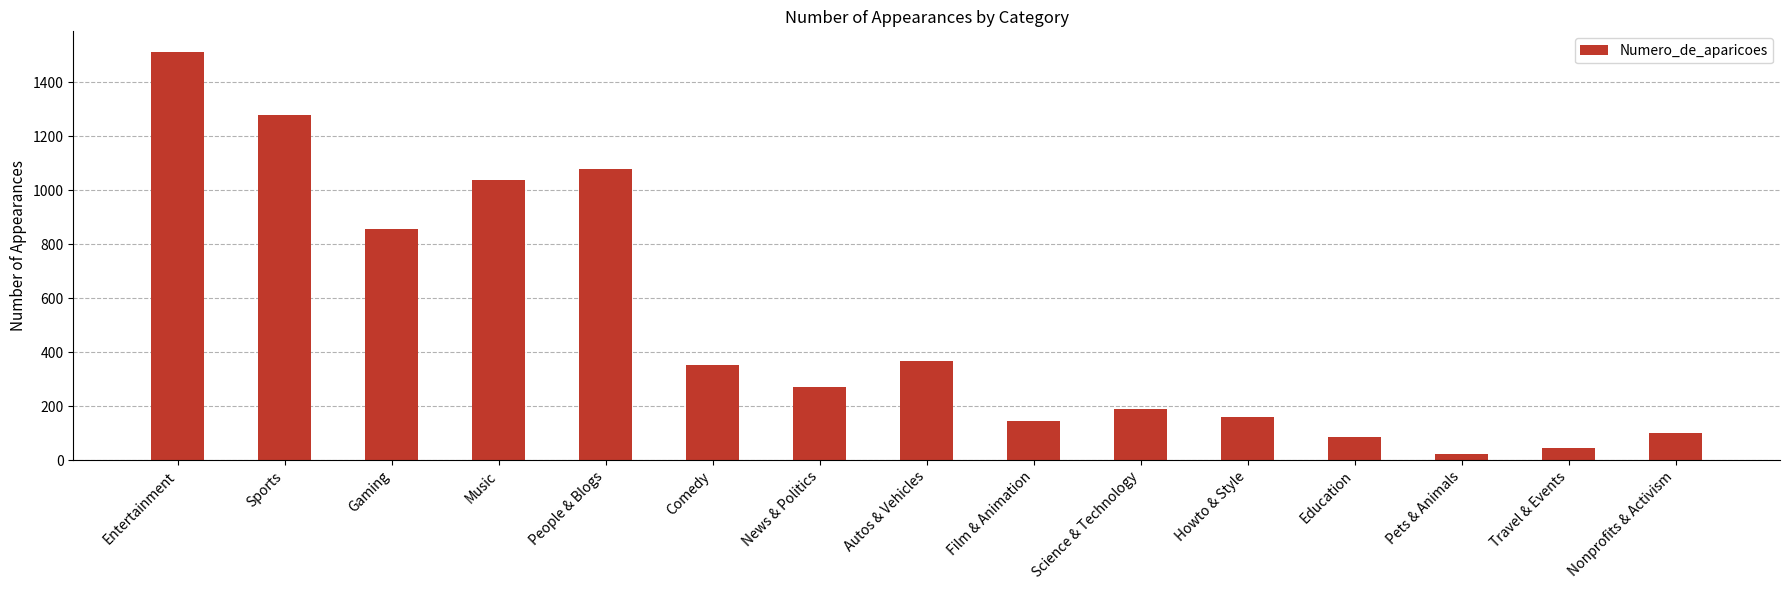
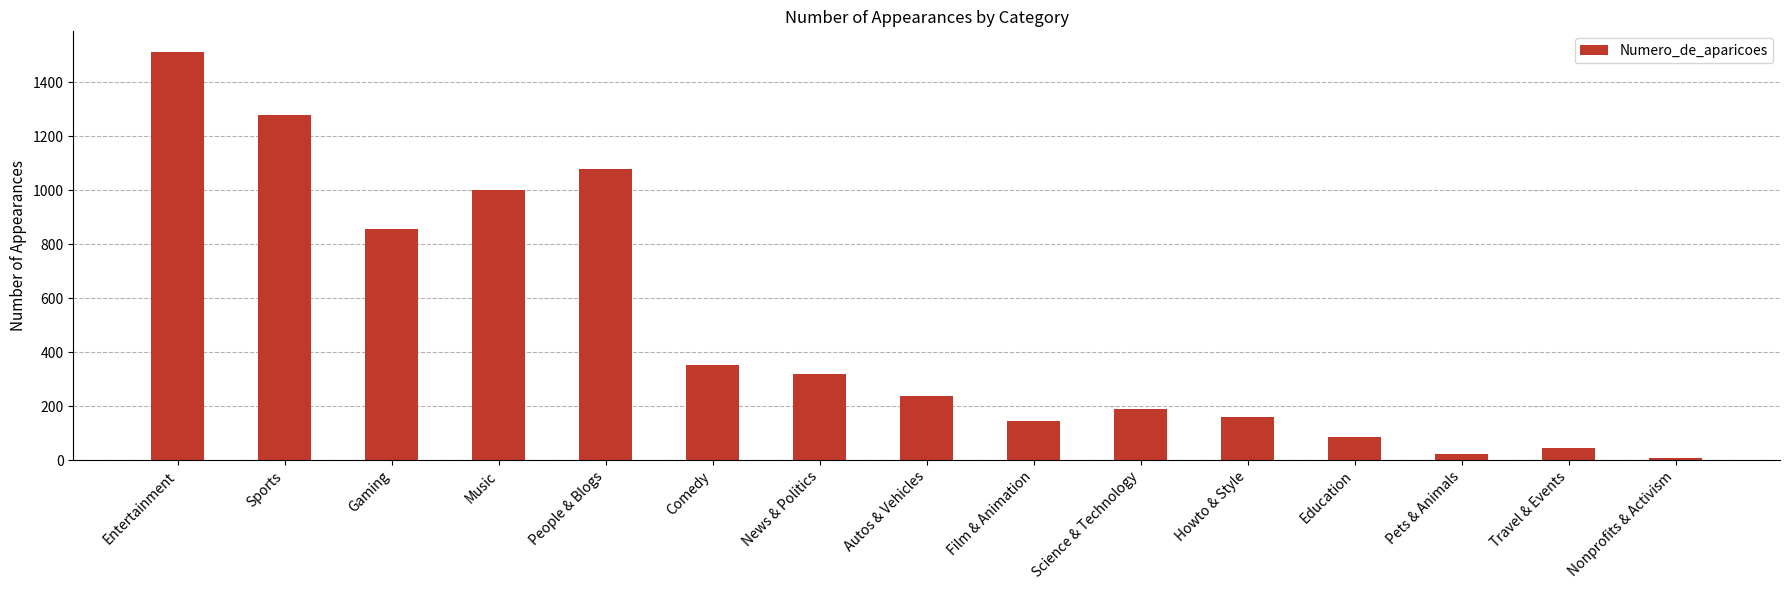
Music: 1040 -> 1000
News & Politics: 270 -> 320
Autos & Vehicles: 370 -> 240
Nonprofits & Activism: 100 -> 10
